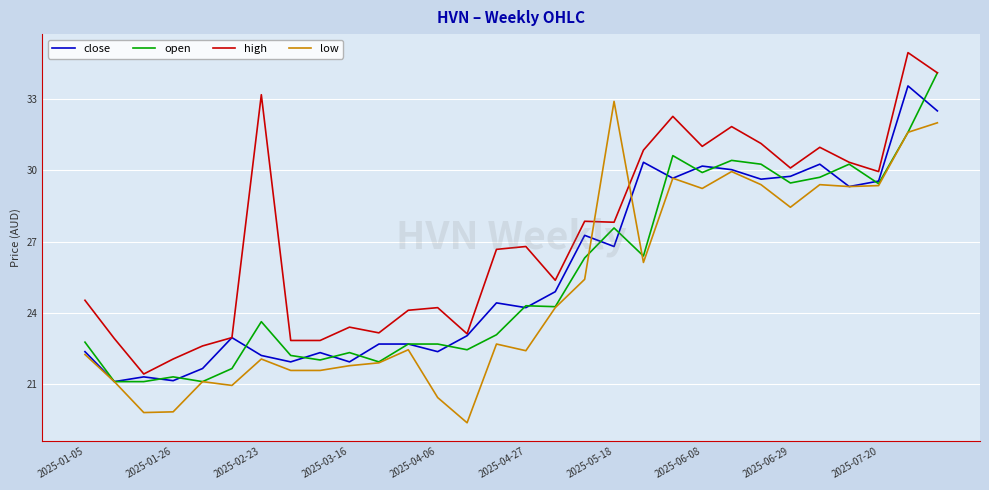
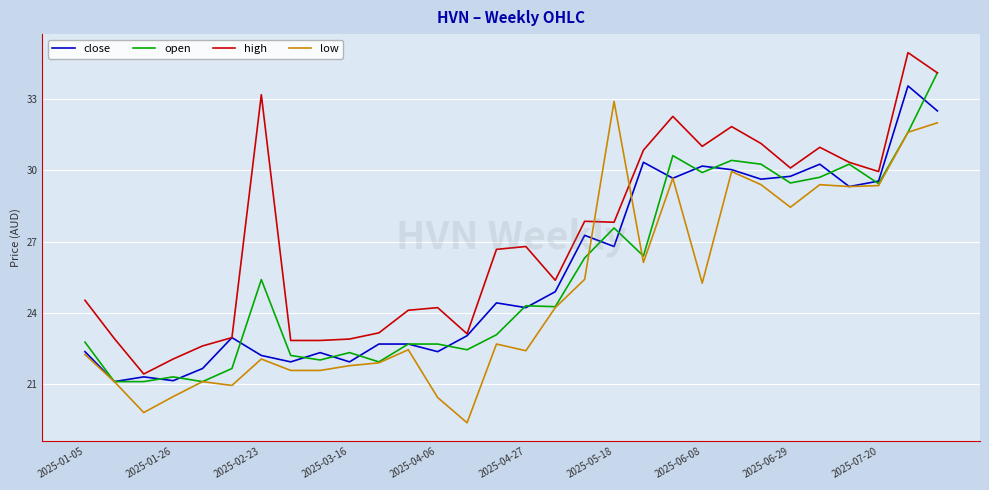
low, 2025-01-26: 19.9 -> 20.5
open, 2025-02-23: 23.6 -> 25.4
high, 2025-03-16: 23.4 -> 22.9
low, 2025-06-08: 29.2 -> 25.3
